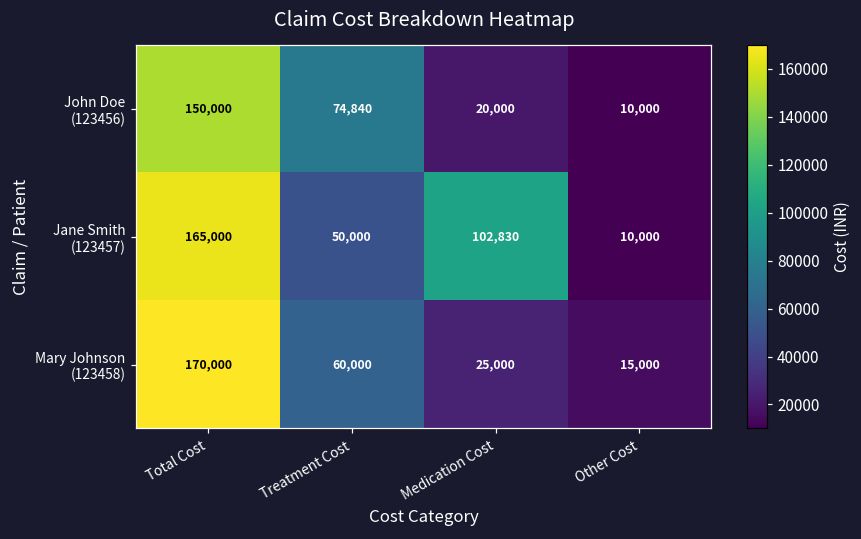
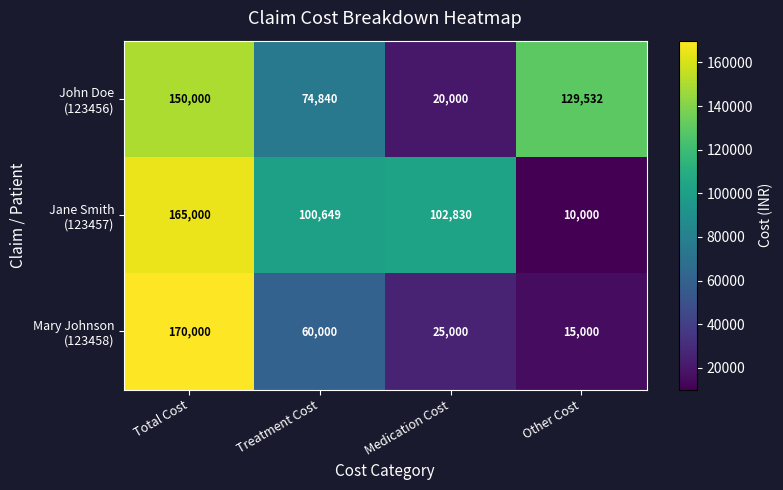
John Doe (123456), Other Cost: 10,000 -> 129,532
Jane Smith (123457), Treatment Cost: 50,000 -> 100,649
